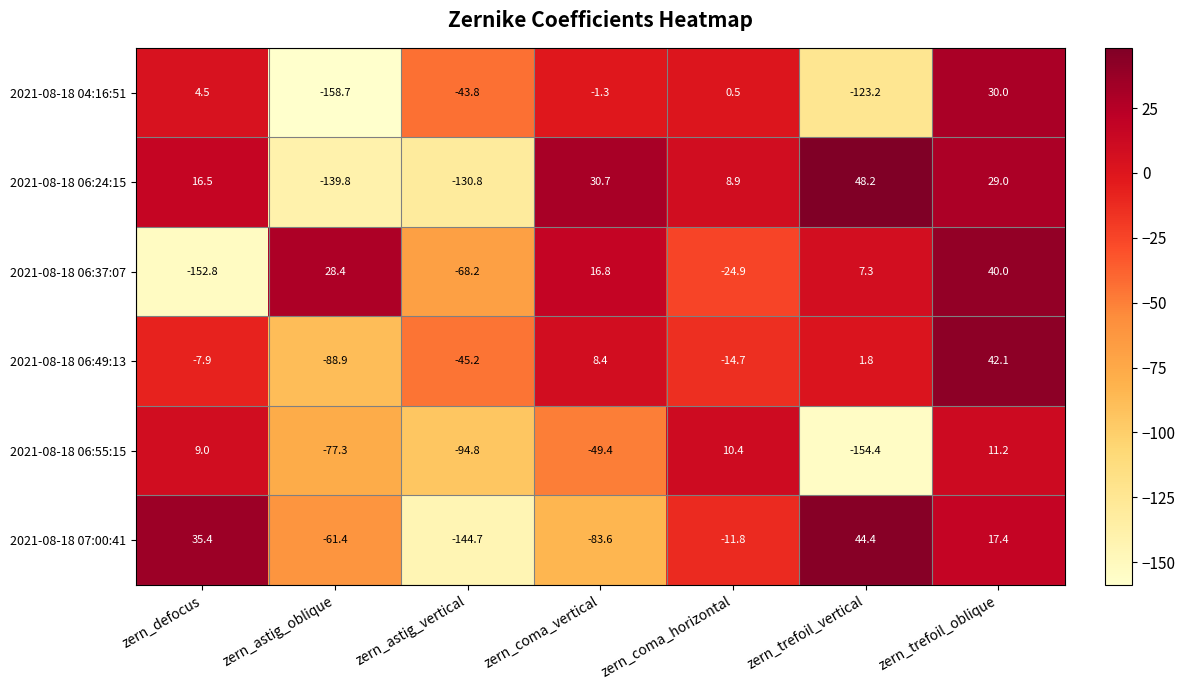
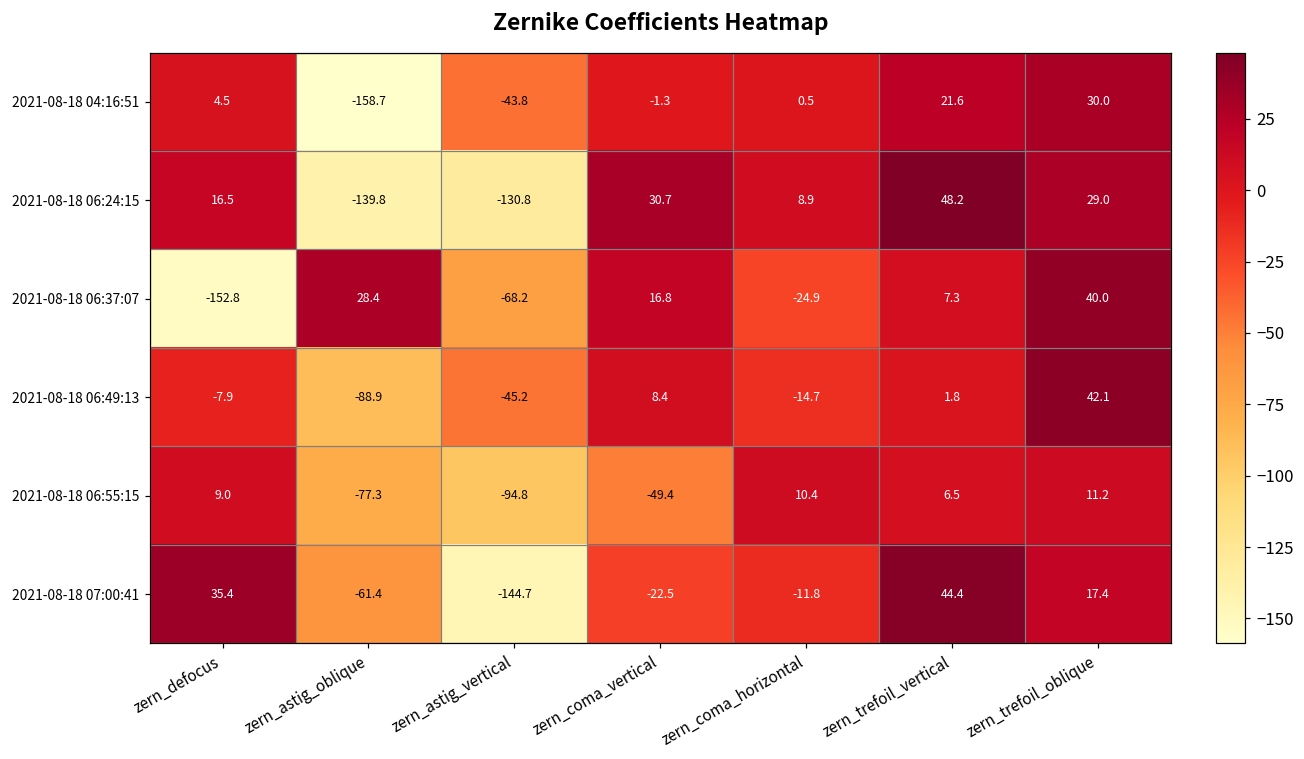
2021-08-18 04:16:51, zern_trefoil_vertical: -123.2 -> 21.6
2021-08-18 06:55:15, zern_trefoil_vertical: -154.4 -> 6.5
2021-08-18 07:00:41, zern_coma_vertical: -83.6 -> -22.5
